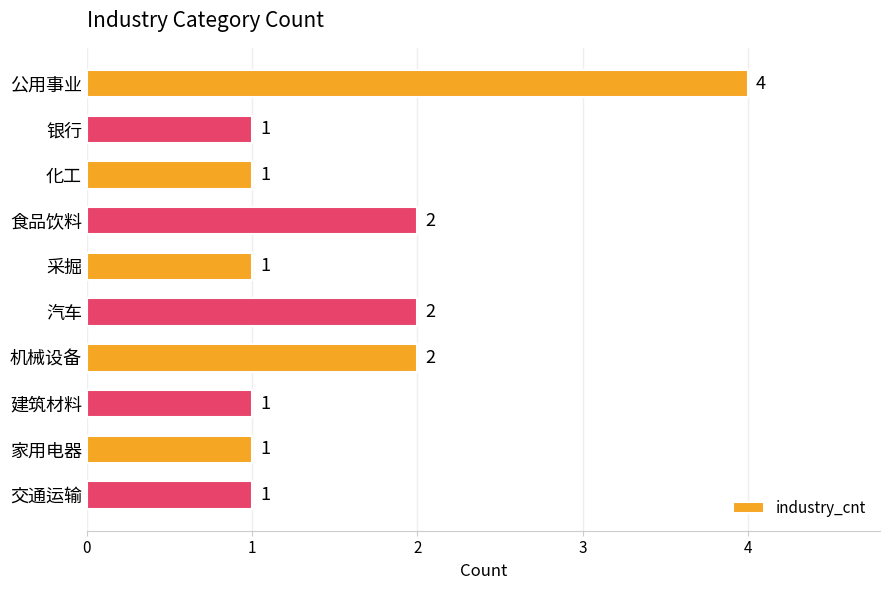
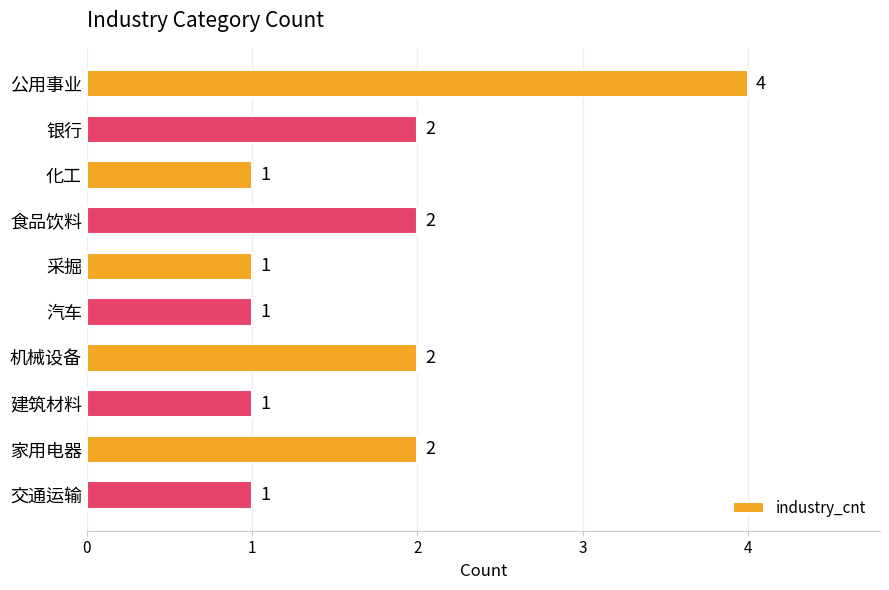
银行: 1 -> 2
汽车: 2 -> 1
家用电器: 1 -> 2
